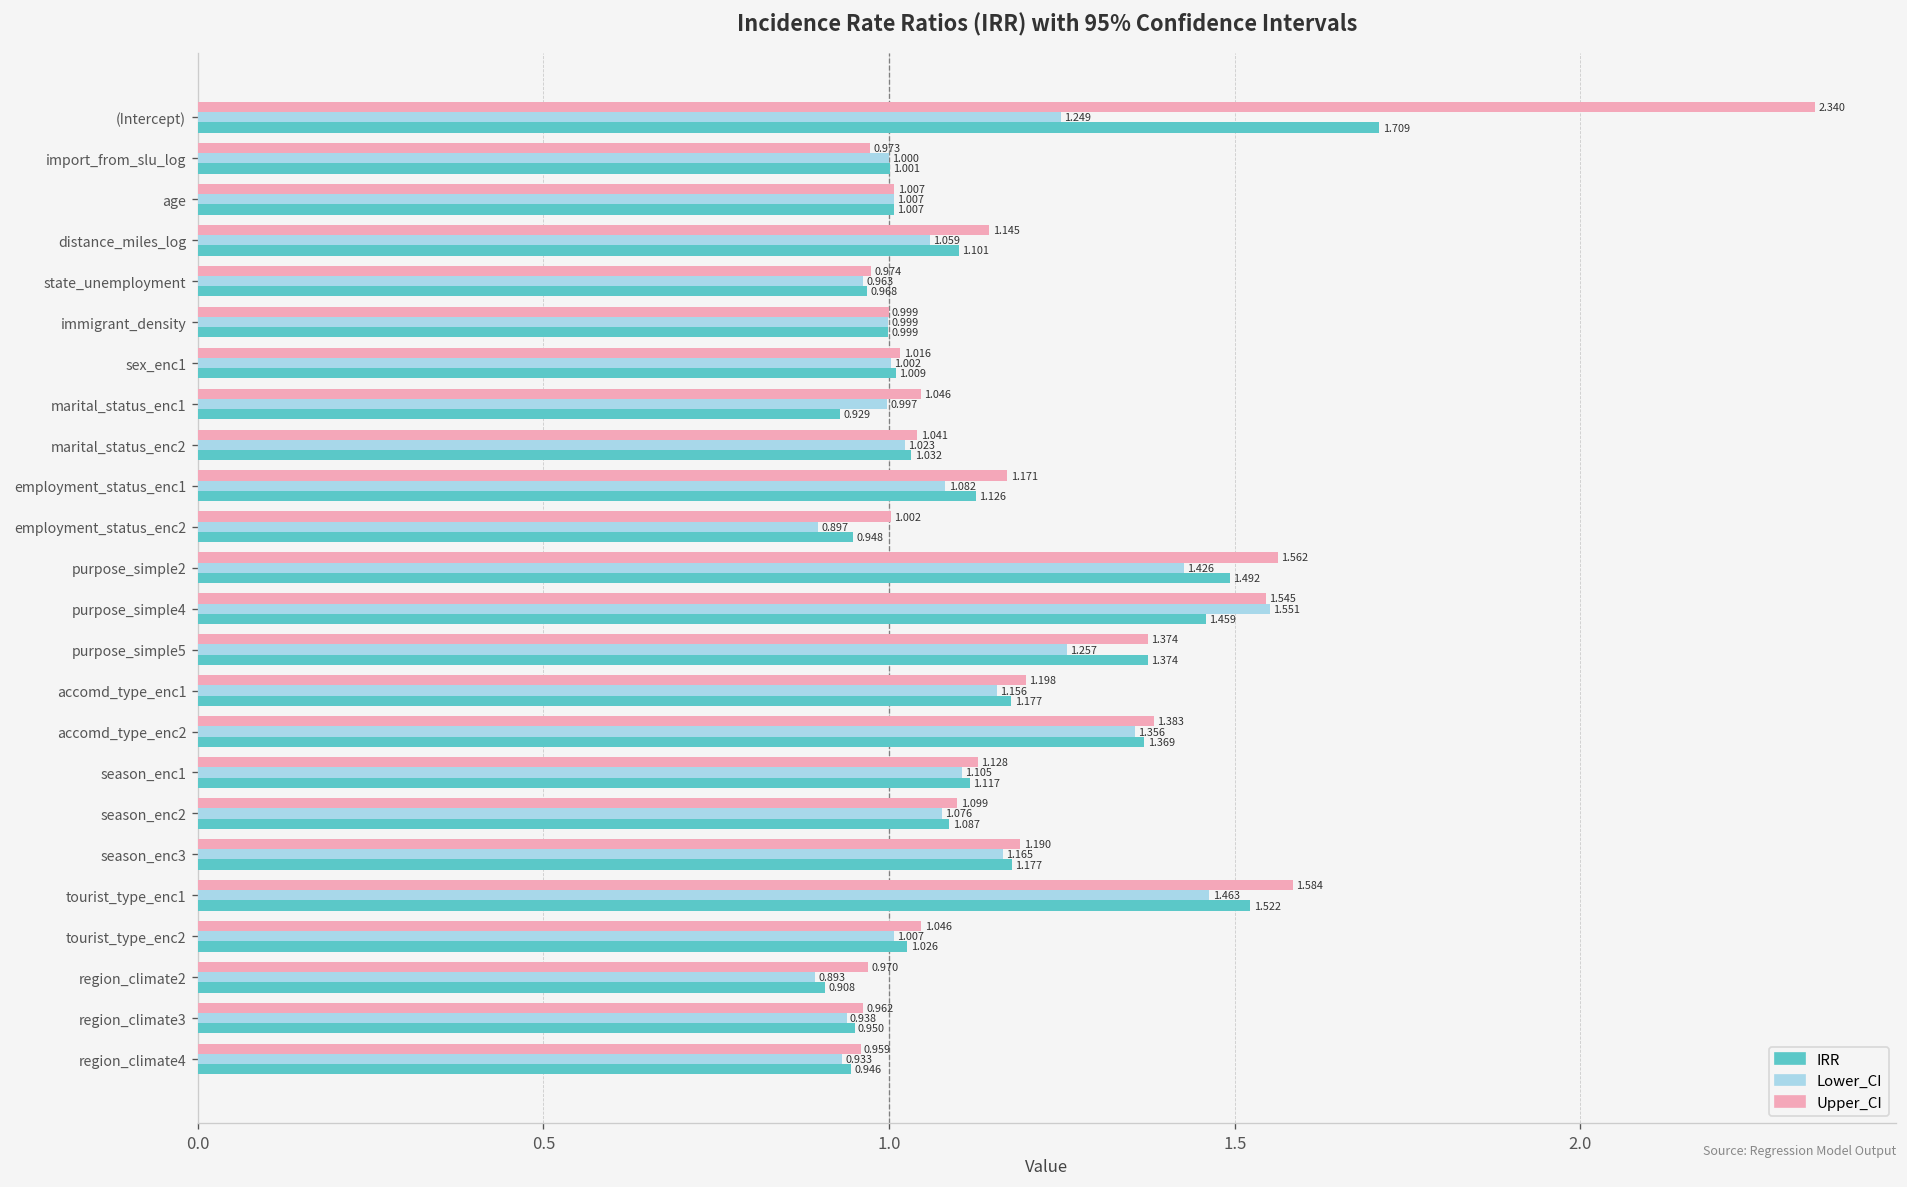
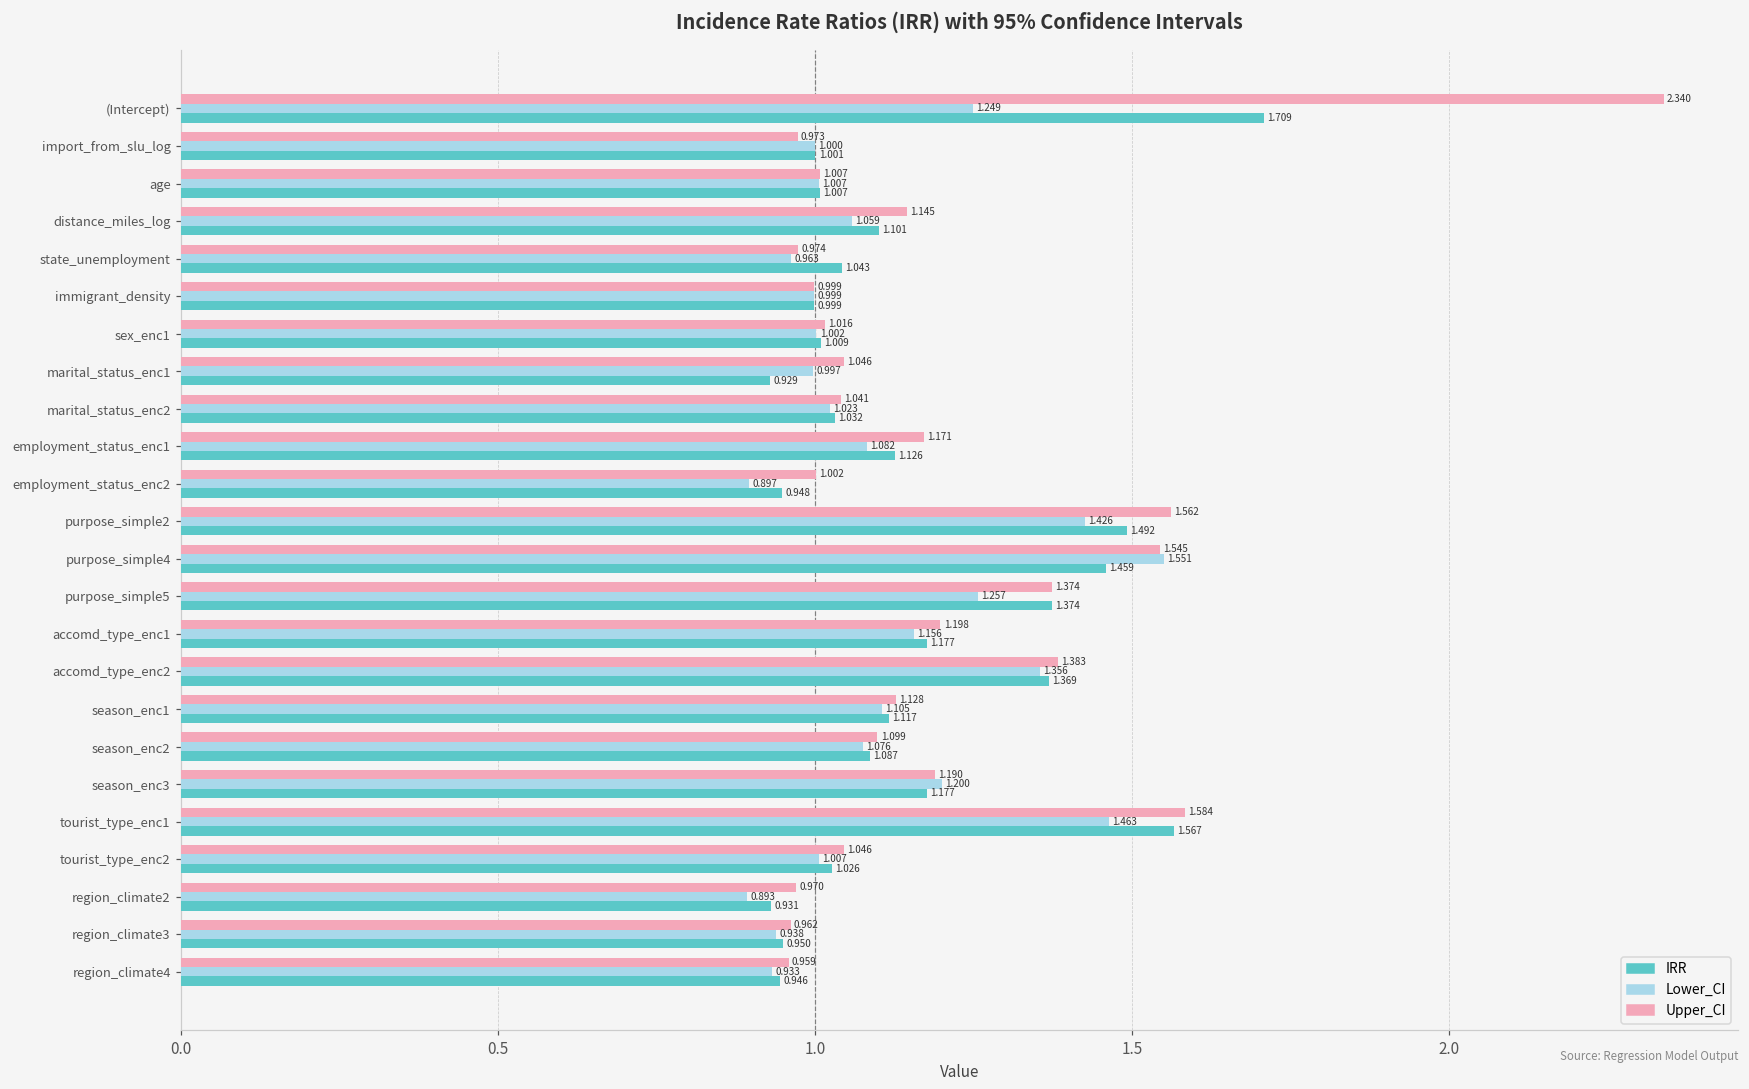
IRR, state_unemployment: 0.968 -> 1.043
Lower_CI, season_enc3: 1.165 -> 1.200
IRR, tourist_type_enc1: 1.522 -> 1.567
IRR, region_climate2: 0.908 -> 0.931
